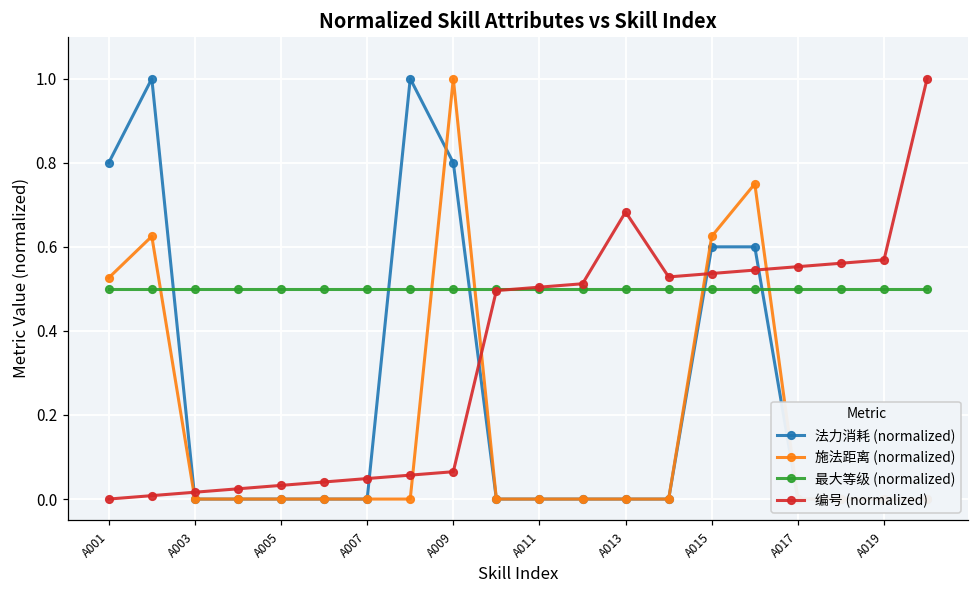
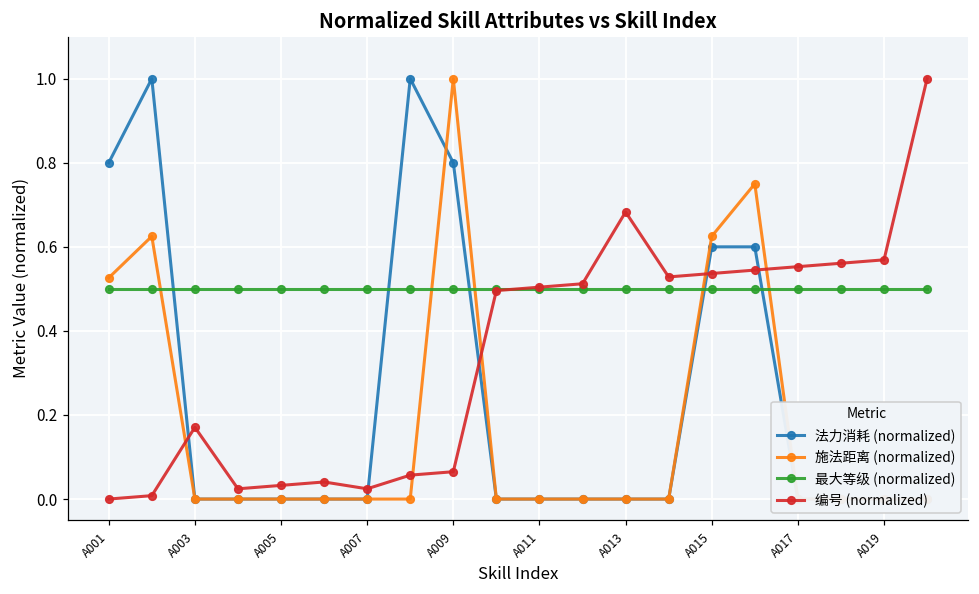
编号 (normalized), A003: 0.02 -> 0.17
编号 (normalized), A007: 0.05 -> 0.02
